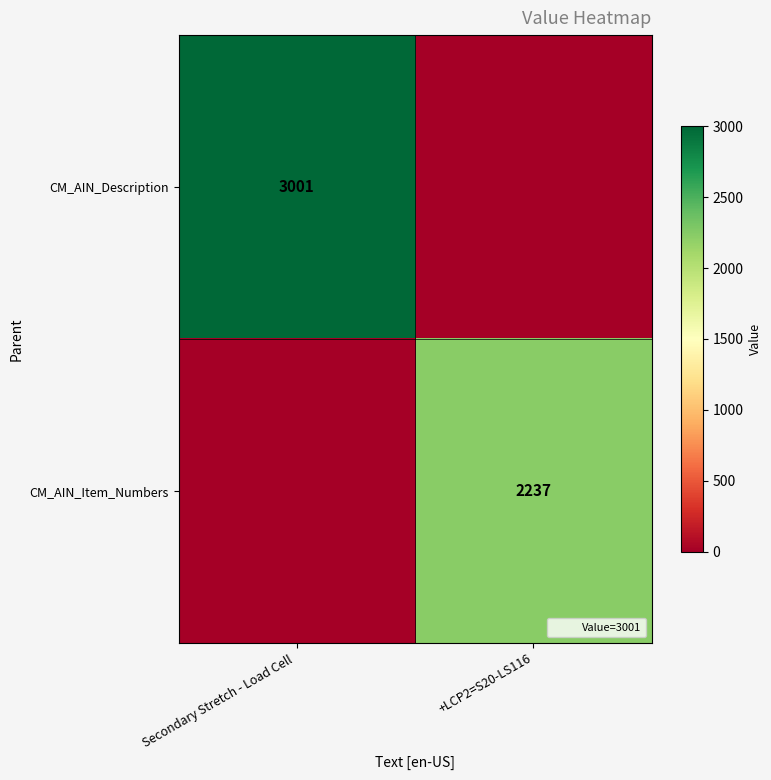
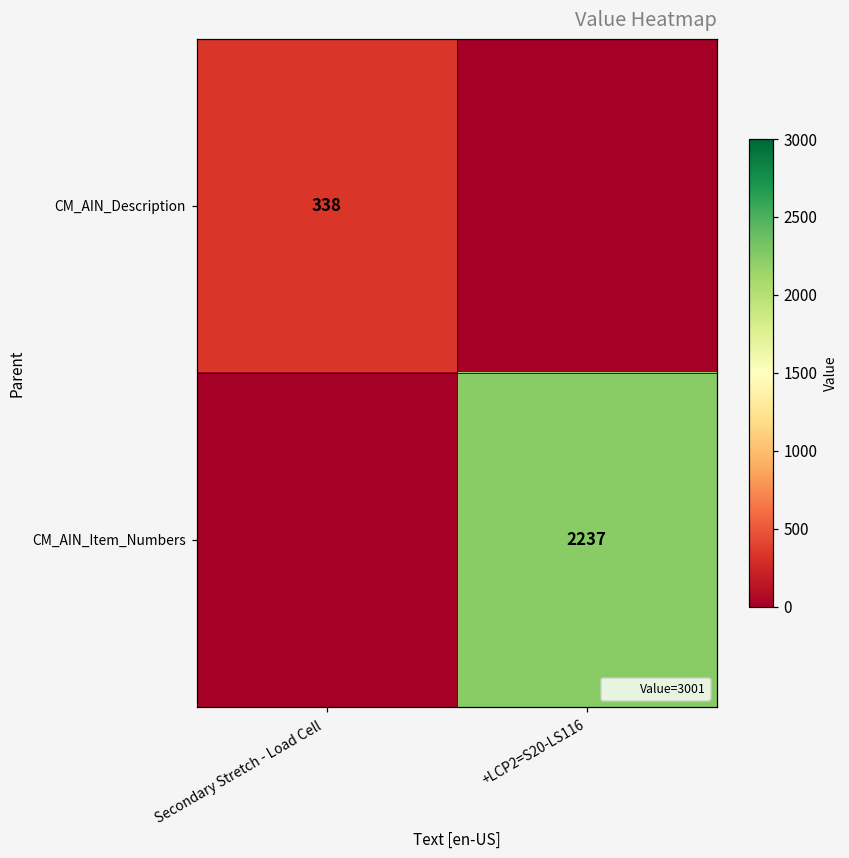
CM_AIN_Description, Secondary Stretch - Load Cell: 3001 -> 338
